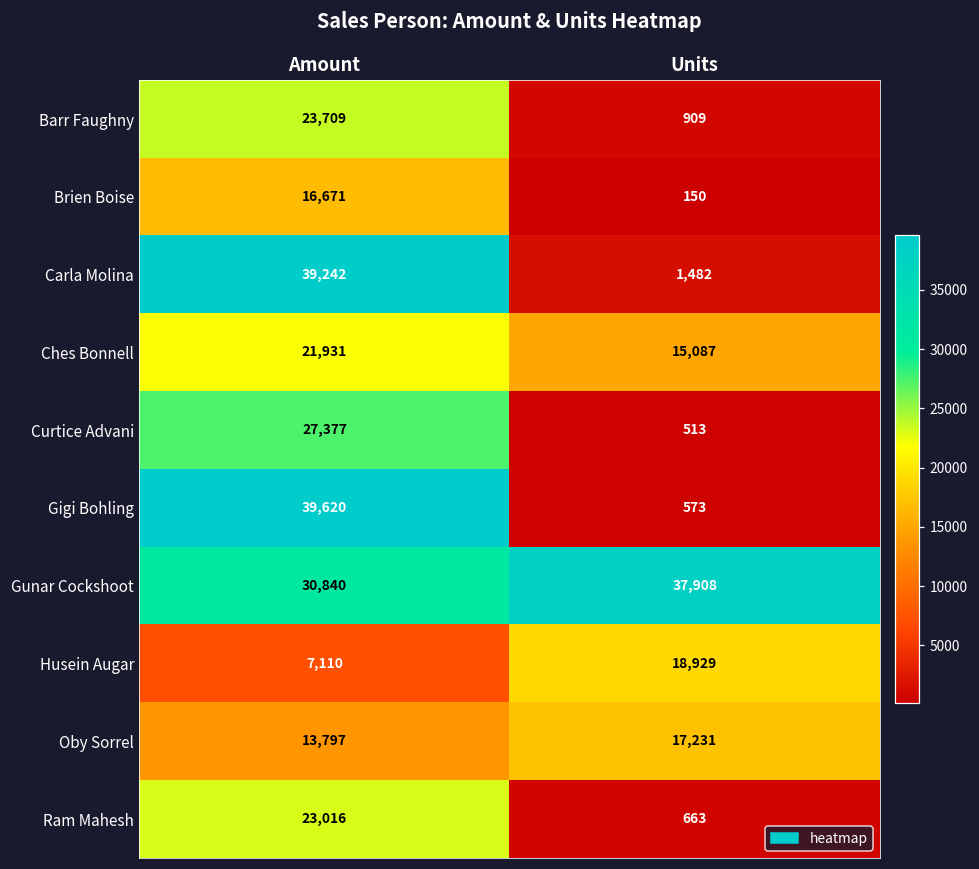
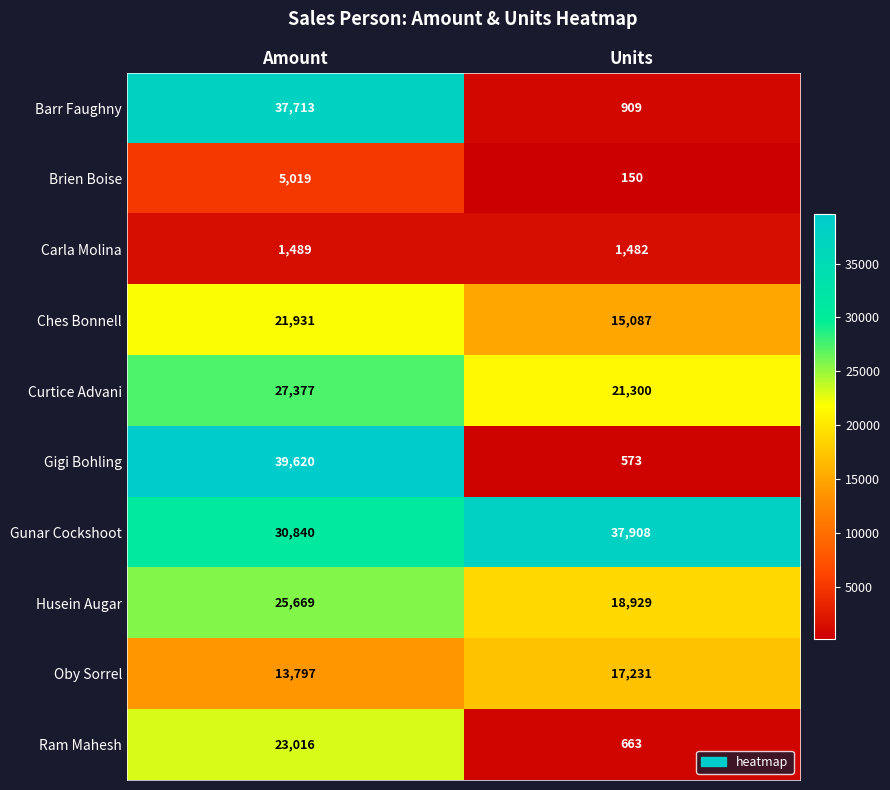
Barr Faughny, Amount: 23,709 -> 37,713
Brien Boise, Amount: 16,671 -> 5,019
Carla Molina, Amount: 39,242 -> 1,489
Curtice Advani, Units: 513 -> 21,300
Husein Augar, Amount: 7,110 -> 25,669
